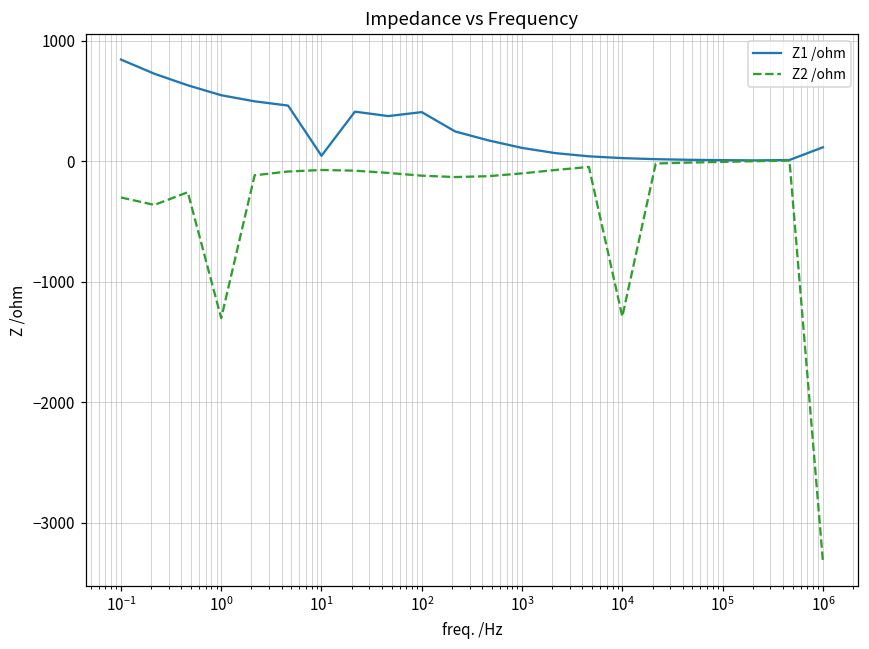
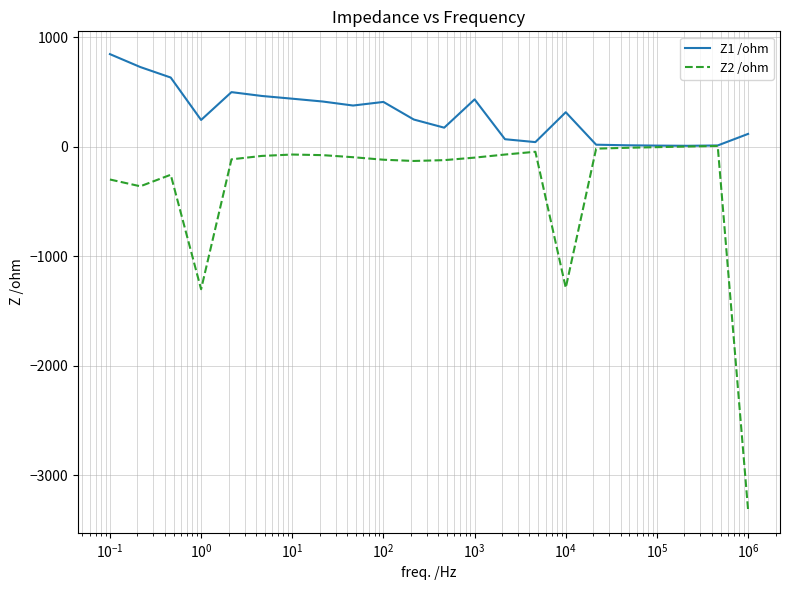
Z1 /ohm, 10^0: 550 -> 240
Z1 /ohm, 10^1: 50 -> 440
Z1 /ohm, 10^3: 110 -> 430
Z1 /ohm, 10^4: 30 -> 310
